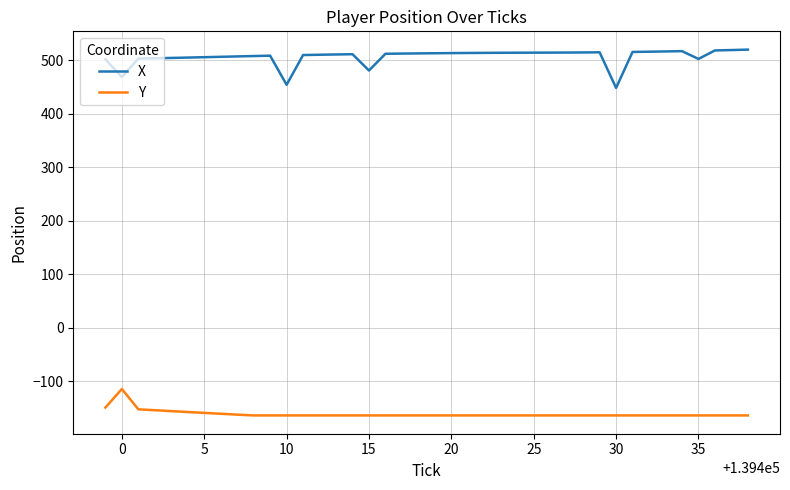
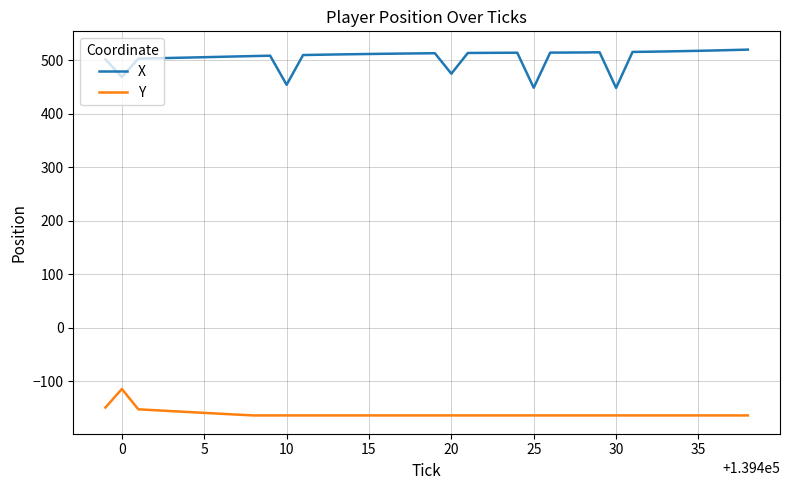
X, 15: 480 -> 510
X, 20: 510 -> 480
X, 25: 510 -> 450
X, 35: 500 -> 520
